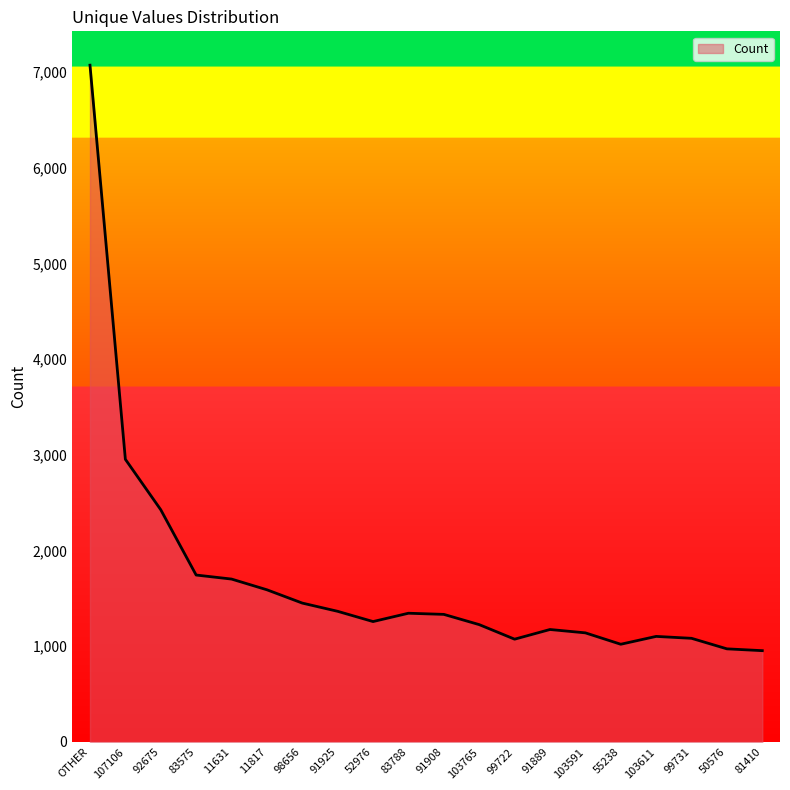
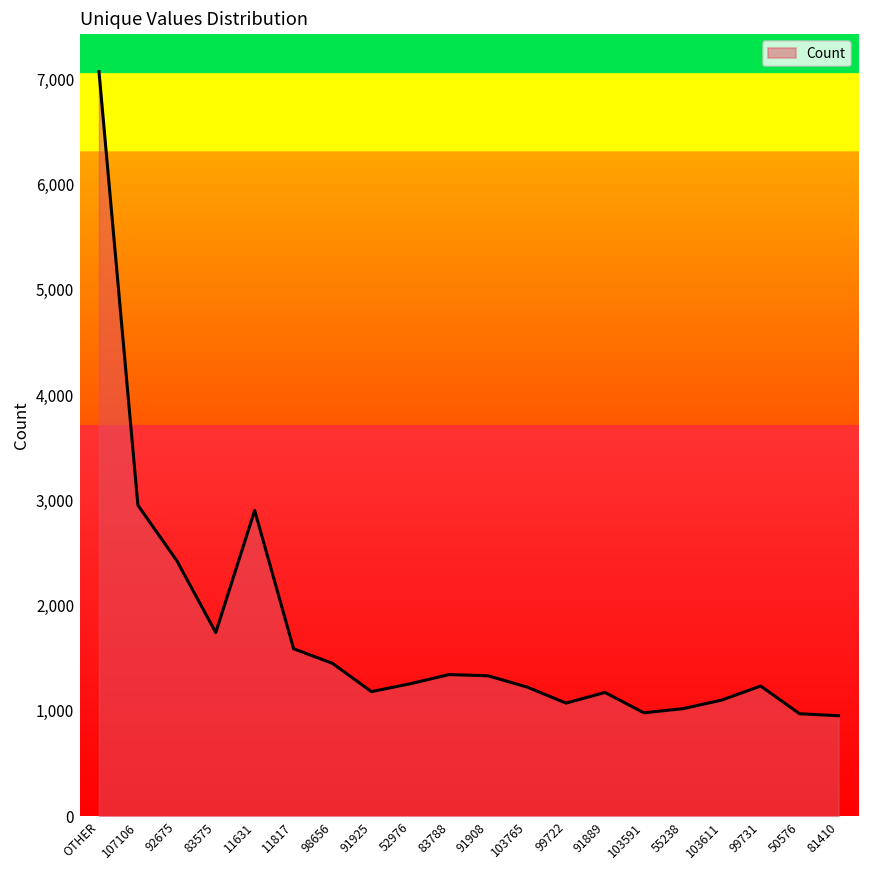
11631: 1,700 -> 2,900
91925: 1,400 -> 1,200
103591: 1,100 -> 1,000
99731: 1,100 -> 1,200
